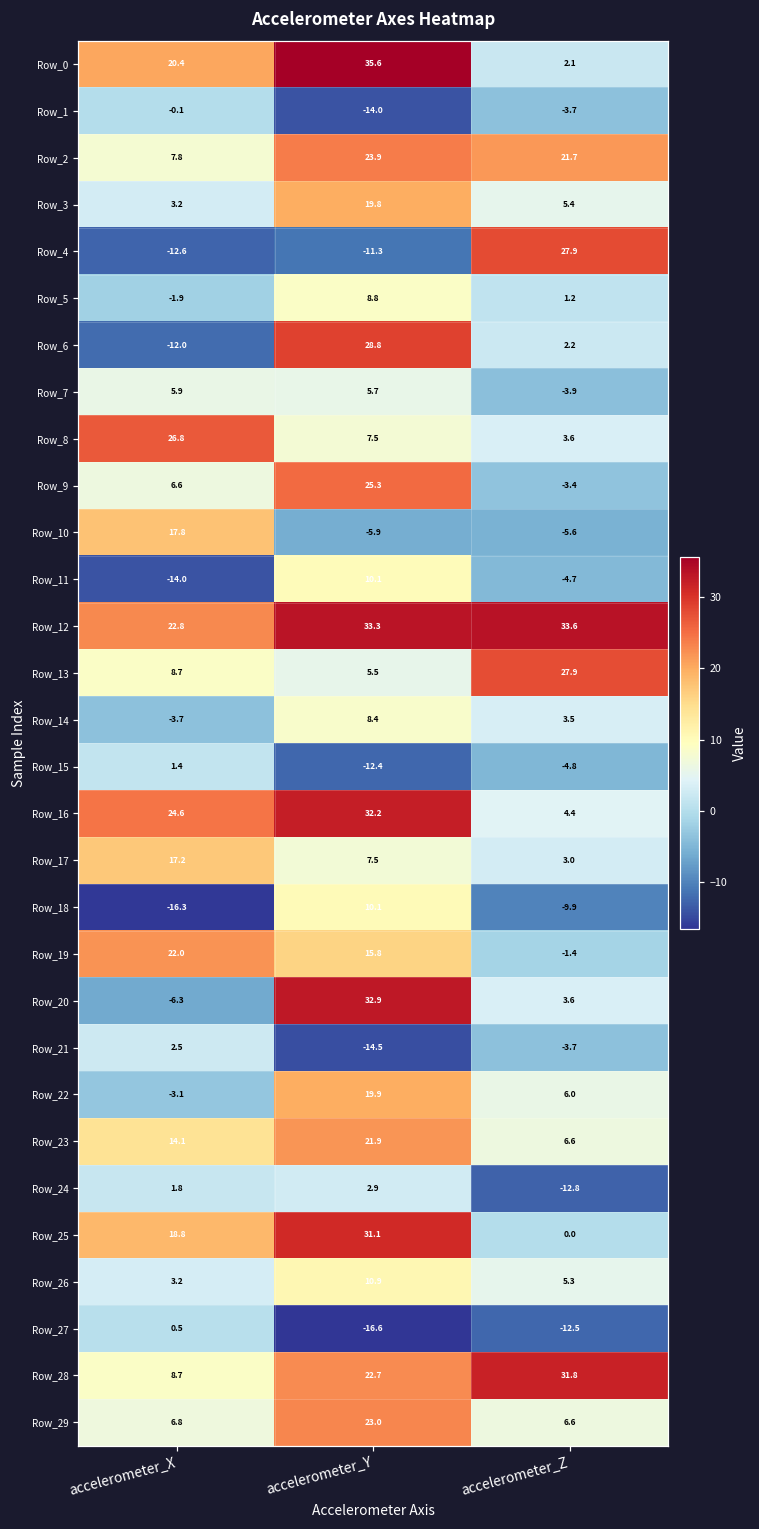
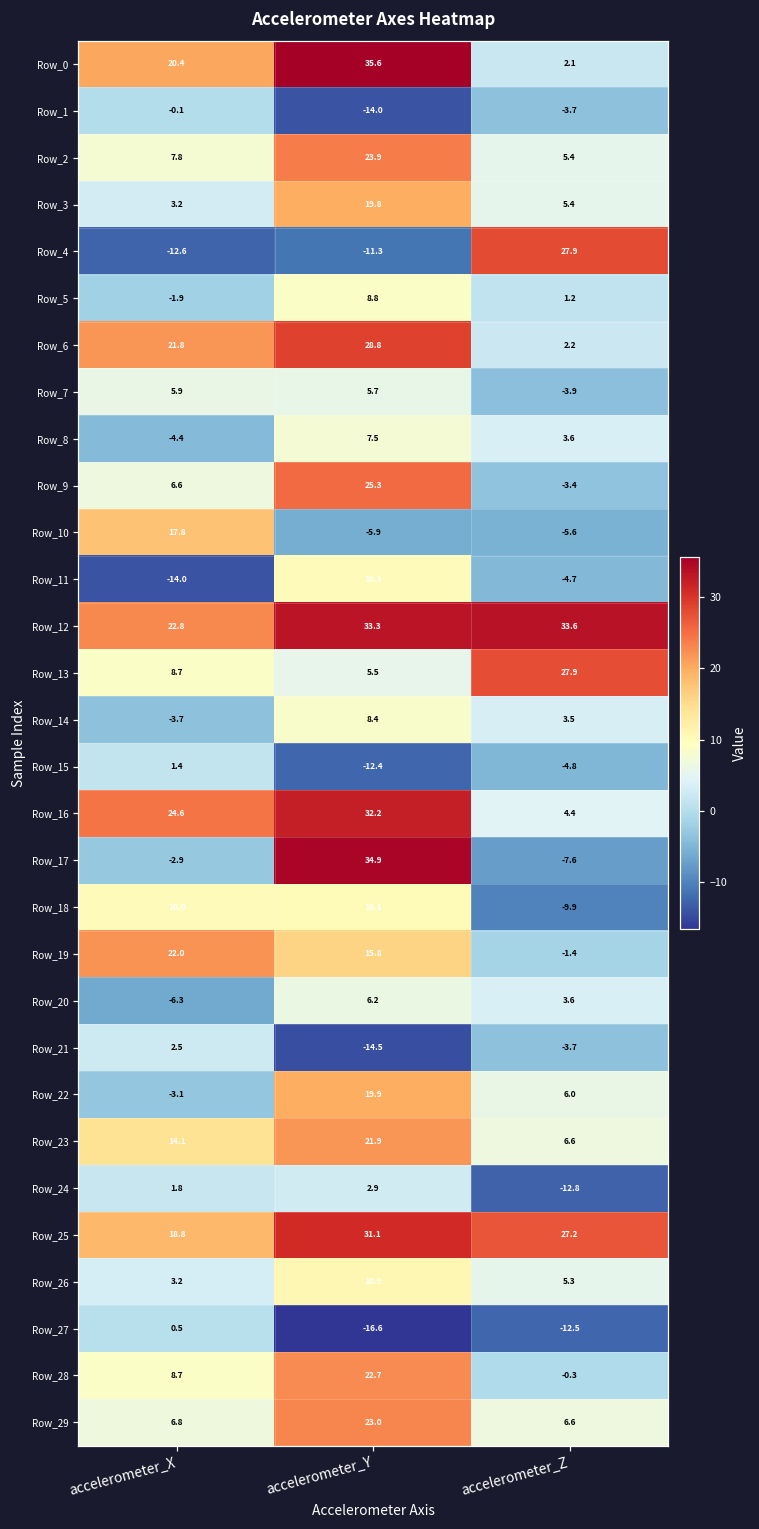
Row_2, accelerometer_Z: 21.7 -> 5.4
Row_6, accelerometer_X: -12.0 -> 21.8
Row_8, accelerometer_X: 26.8 -> -4.4
Row_17, accelerometer_X: 17.2 -> -2.9
Row_17, accelerometer_Y: 7.5 -> 34.9
Row_17, accelerometer_Z: 3.0 -> -7.6
Row_18, accelerometer_X: -16.3 -> 10.0
Row_20, accelerometer_Y: 32.9 -> 6.2
Row_25, accelerometer_Z: 0.0 -> 27.2
Row_28, accelerometer_Z: 31.8 -> -0.3
